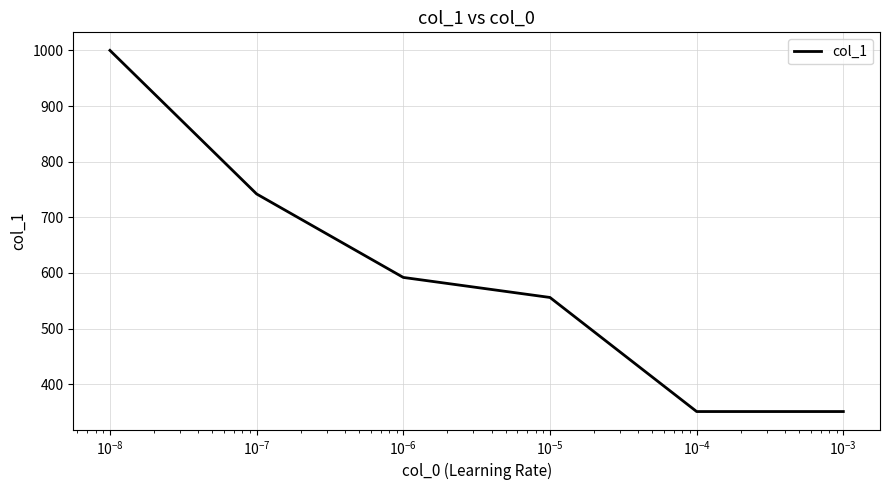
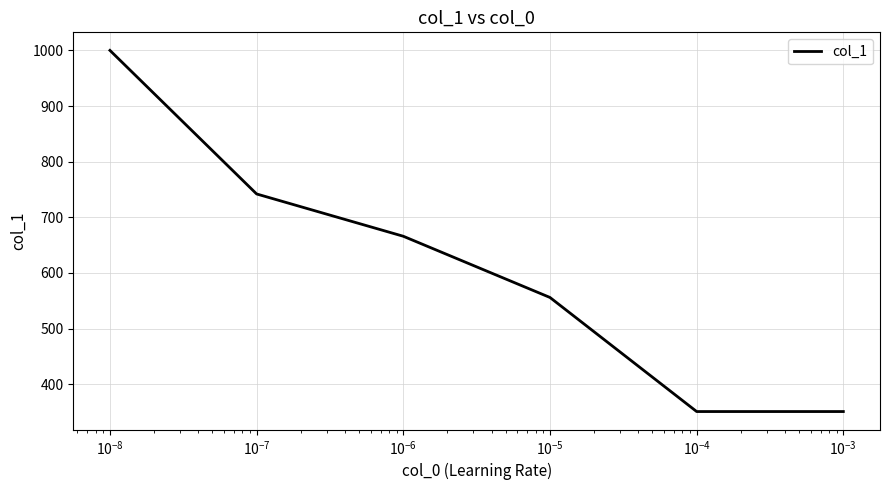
10^-6: 590 -> 670
